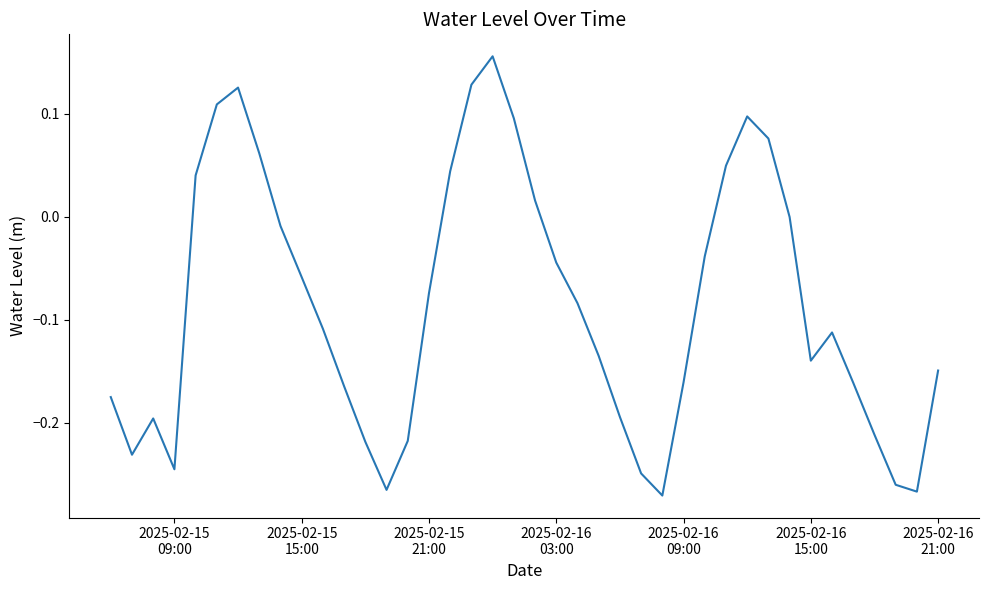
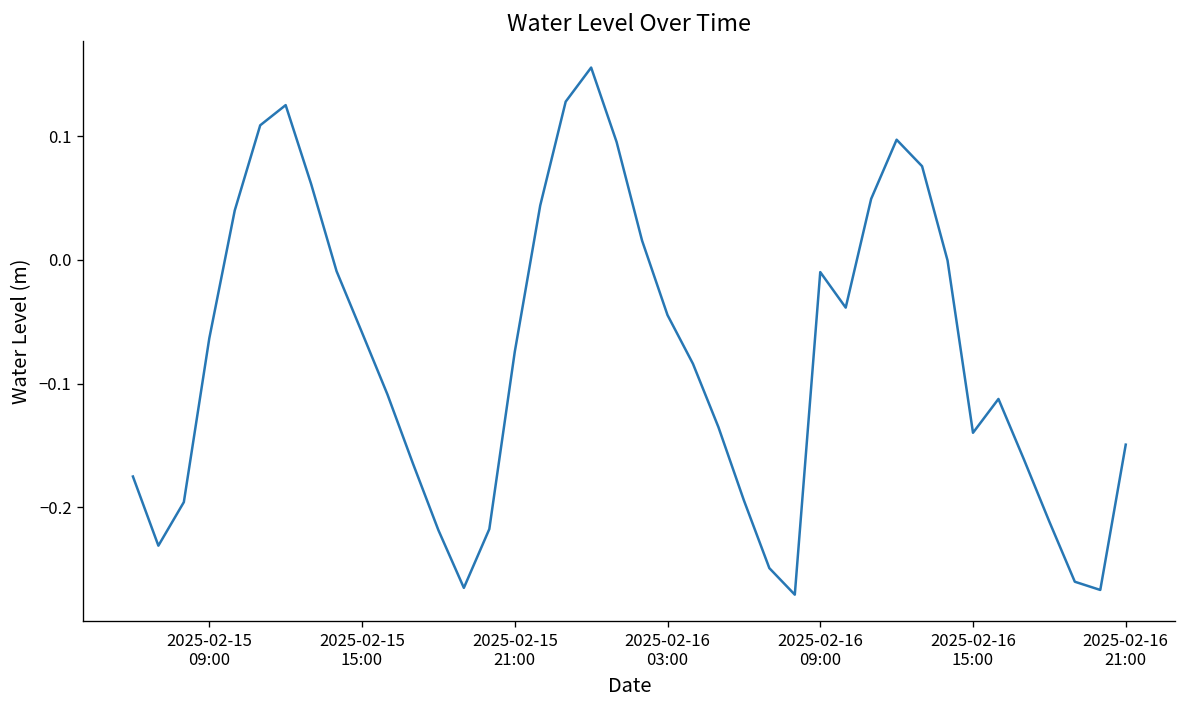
2025-02-15 09:00: -0.245 -> -0.063
2025-02-16 09:00: -0.161 -> -0.010
